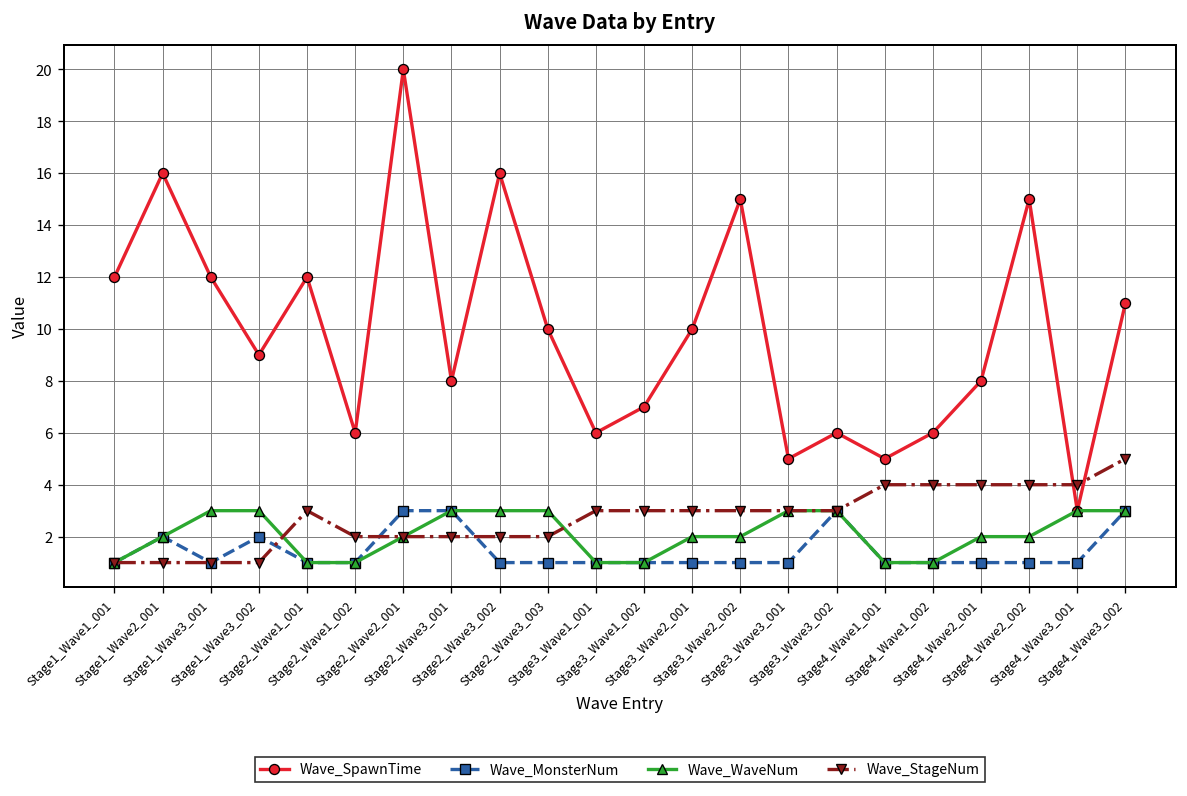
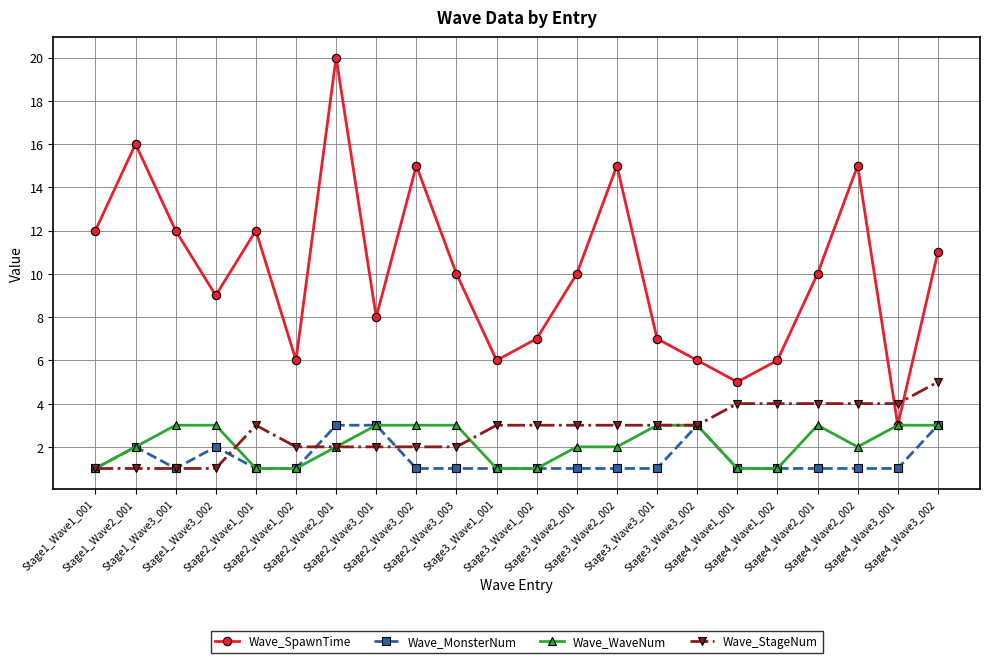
Wave_SpawnTime, Stage2_Wave3_002: 16 -> 15
Wave_SpawnTime, Stage3_Wave3_001: 5 -> 7
Wave_SpawnTime, Stage4_Wave2_001: 8 -> 10
Wave_WaveNum, Stage4_Wave2_001: 2 -> 3
